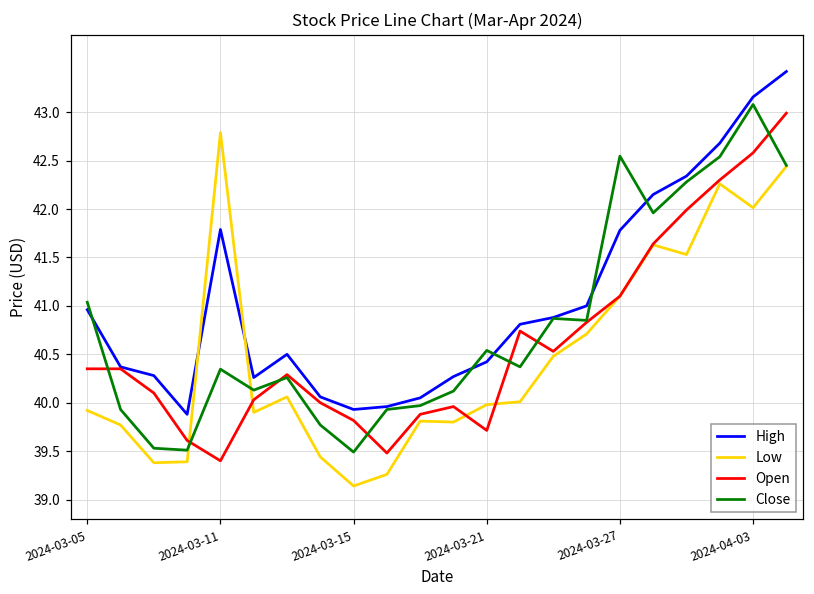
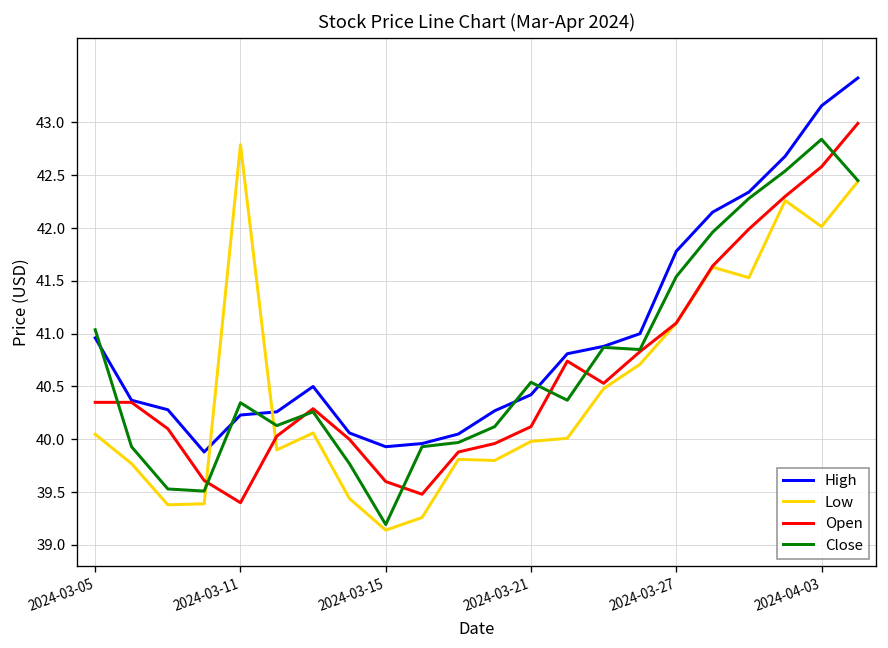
Low, 2024-03-05: 39.9 -> 40.0
High, 2024-03-11: 41.8 -> 40.2
Open, 2024-03-15: 39.8 -> 39.6
Close, 2024-03-15: 39.5 -> 39.2
Open, 2024-03-21: 39.7 -> 40.1
Close, 2024-03-27: 42.5 -> 41.5
Close, 2024-04-03: 43.1 -> 42.8
